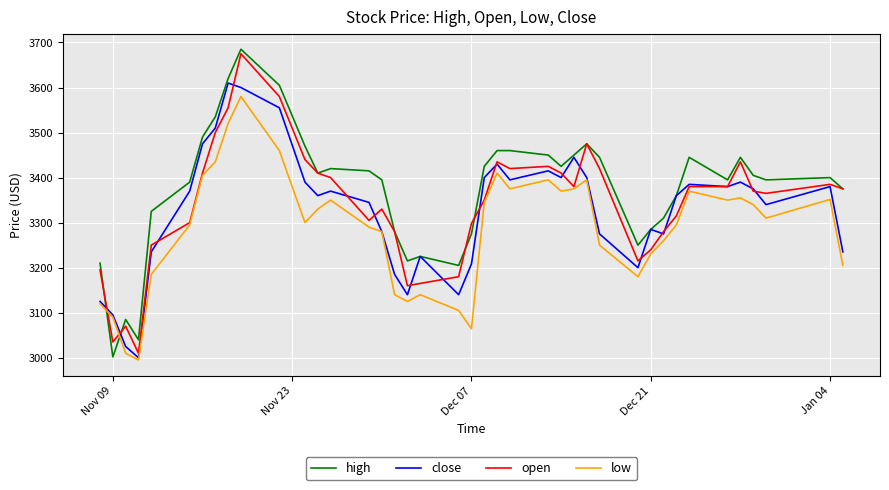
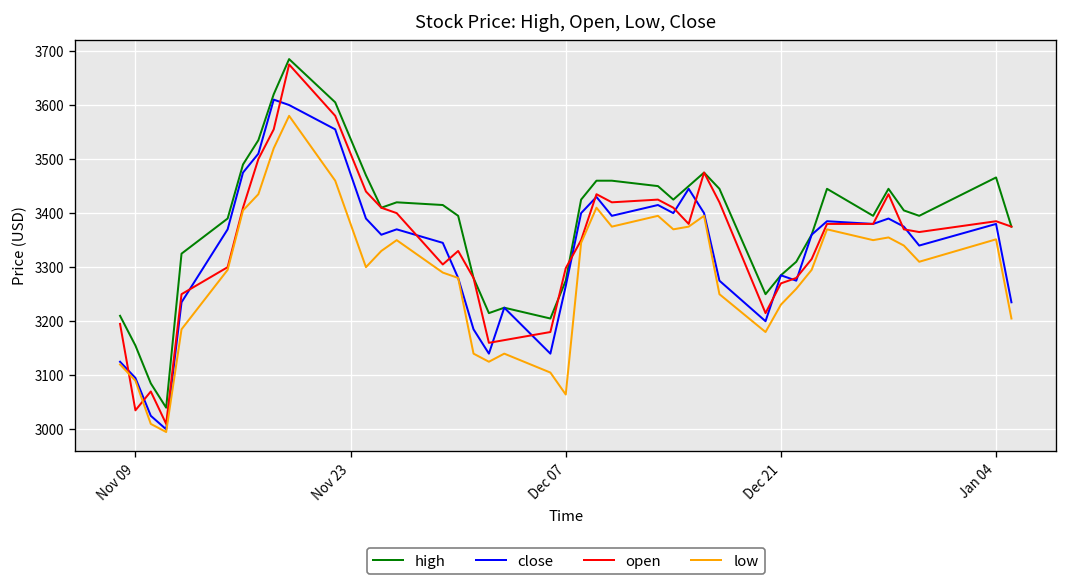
high, Nov 09: 3000 -> 3160
close, Dec 07: 3210 -> 3270
open, Dec 21: 3240 -> 3270
high, Jan 04: 3400 -> 3470
